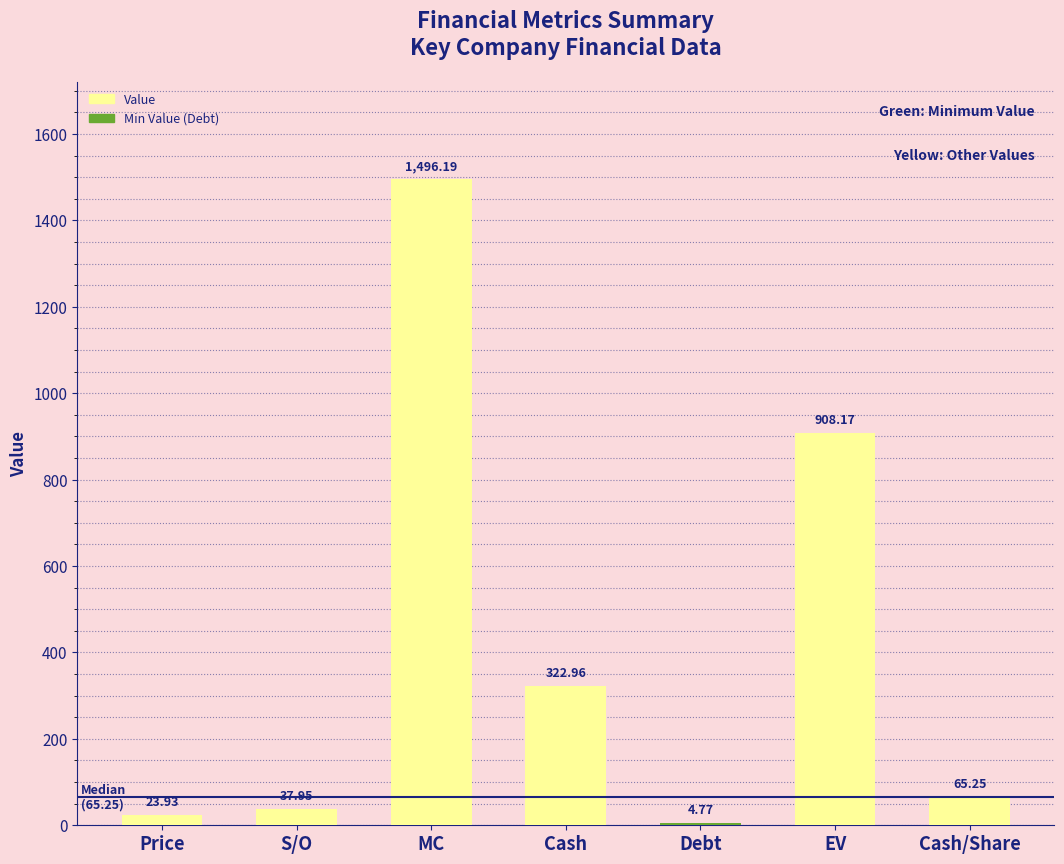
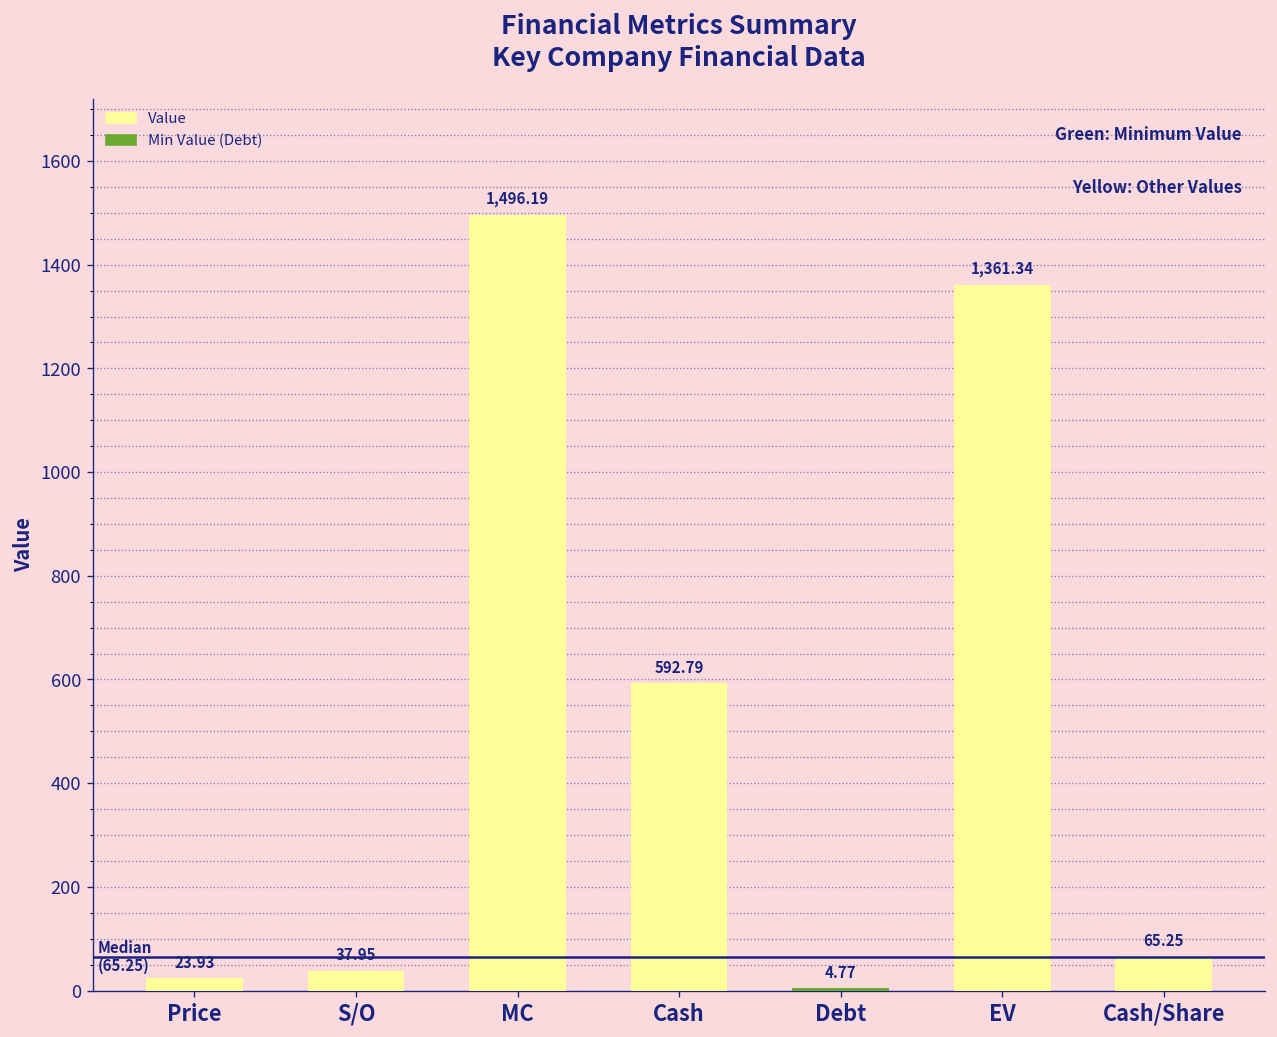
Cash: 322.96 -> 592.79
EV: 908.17 -> 1,361.34
